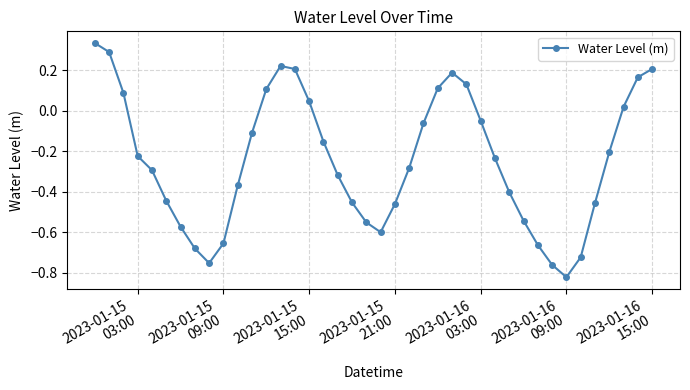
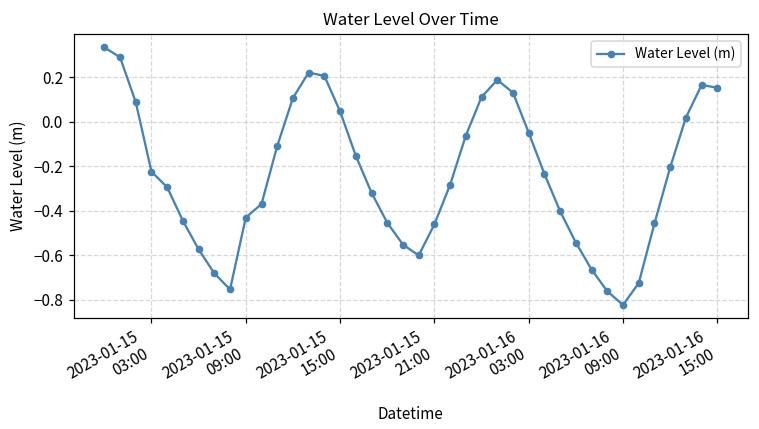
2023-01-15 09:00: -0.66 -> -0.43
2023-01-16 15:00: 0.21 -> 0.15
